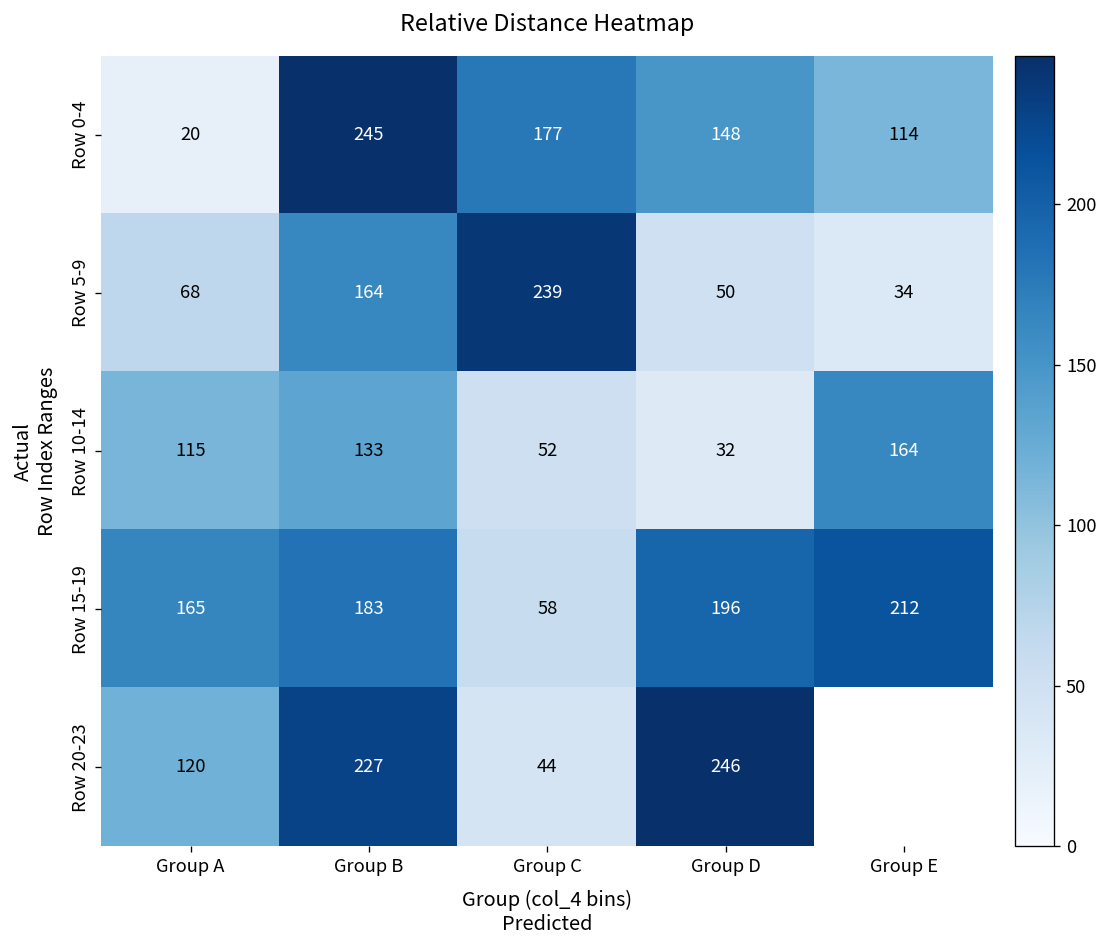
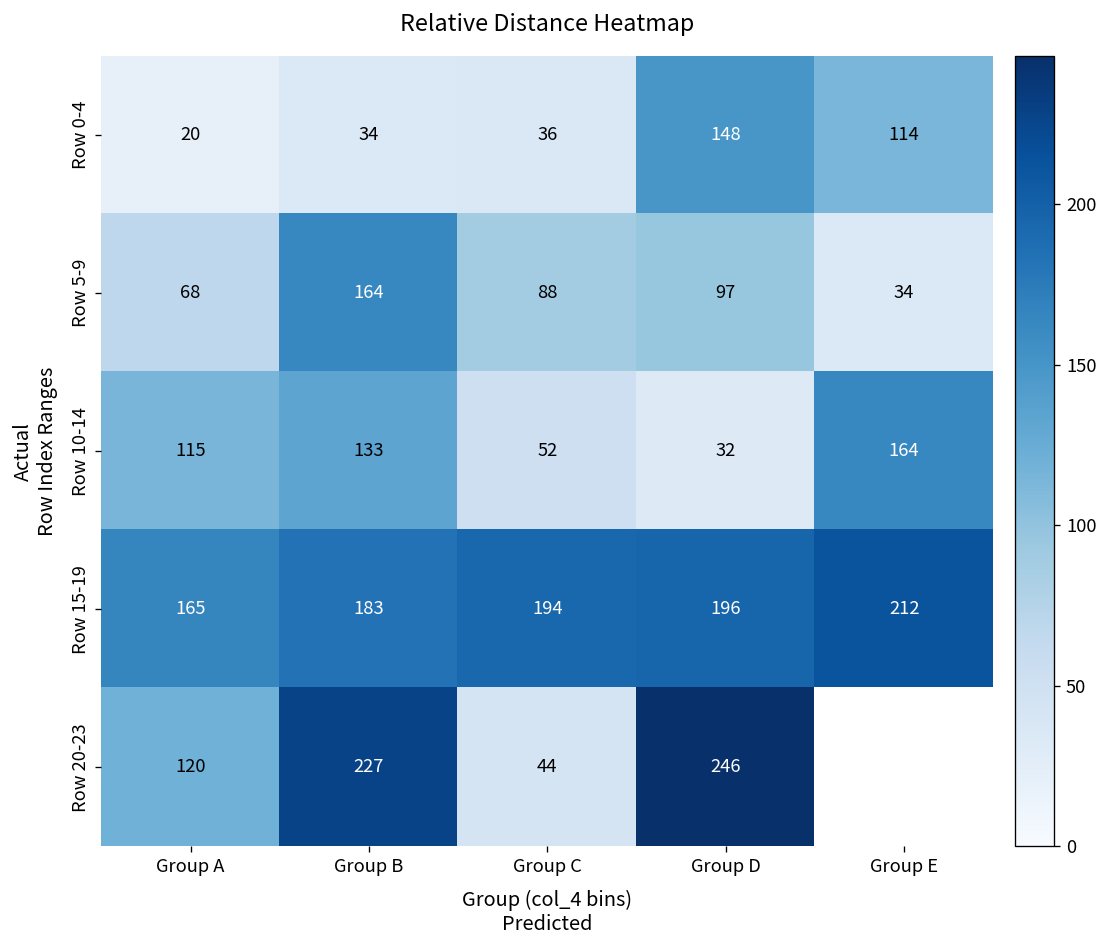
Row 0-4, Group B: 245 -> 34
Row 0-4, Group C: 177 -> 36
Row 5-9, Group C: 239 -> 88
Row 5-9, Group D: 50 -> 97
Row 15-19, Group C: 58 -> 194
